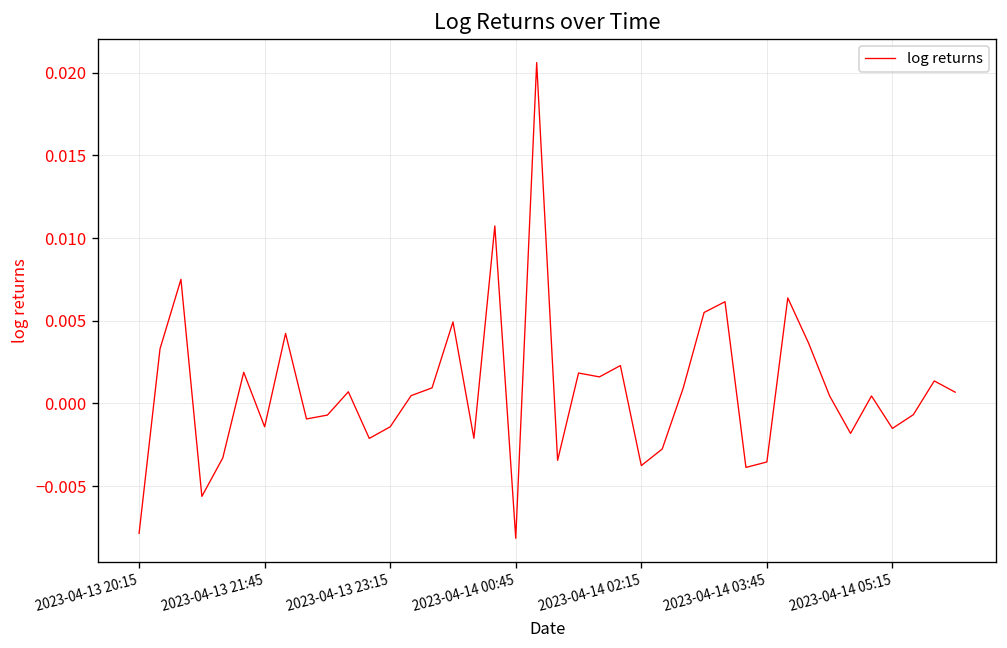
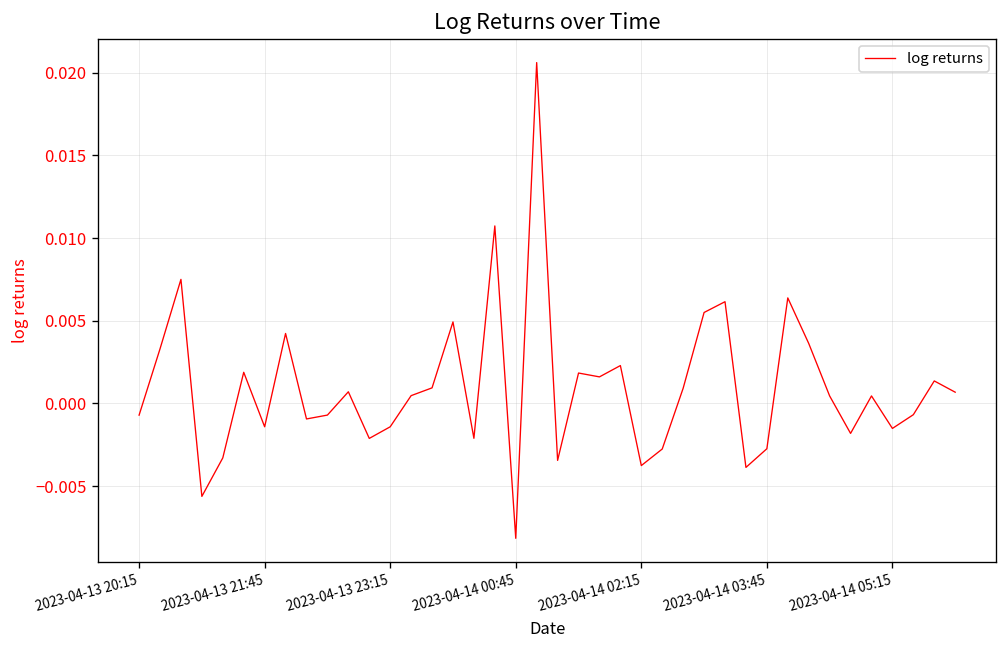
2023-04-13 20:15: -0.0079 -> -0.0007
2023-04-14 03:45: -0.0035 -> -0.0027
